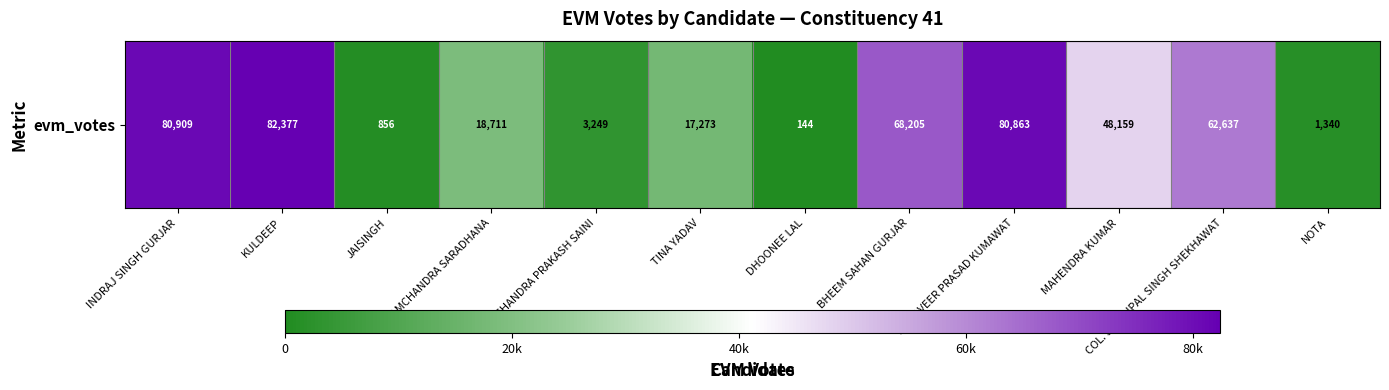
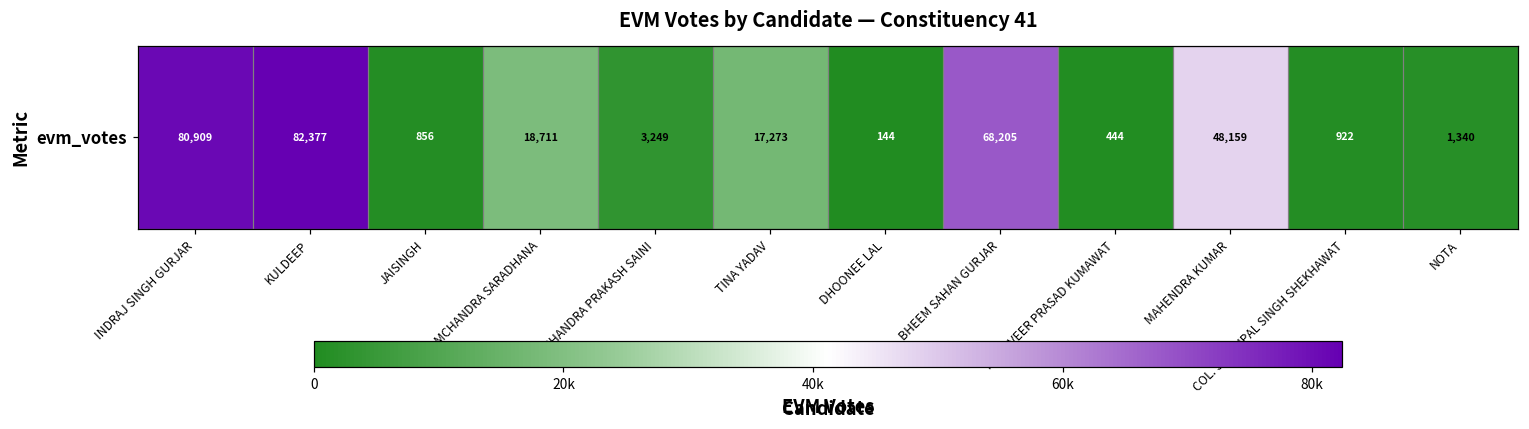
evm_votes, MAHAVEER PRASAD KUMAWAT: 80,863 -> 444
evm_votes, COL. SURAJPAL SINGH SHEKHAWAT: 62,637 -> 922
